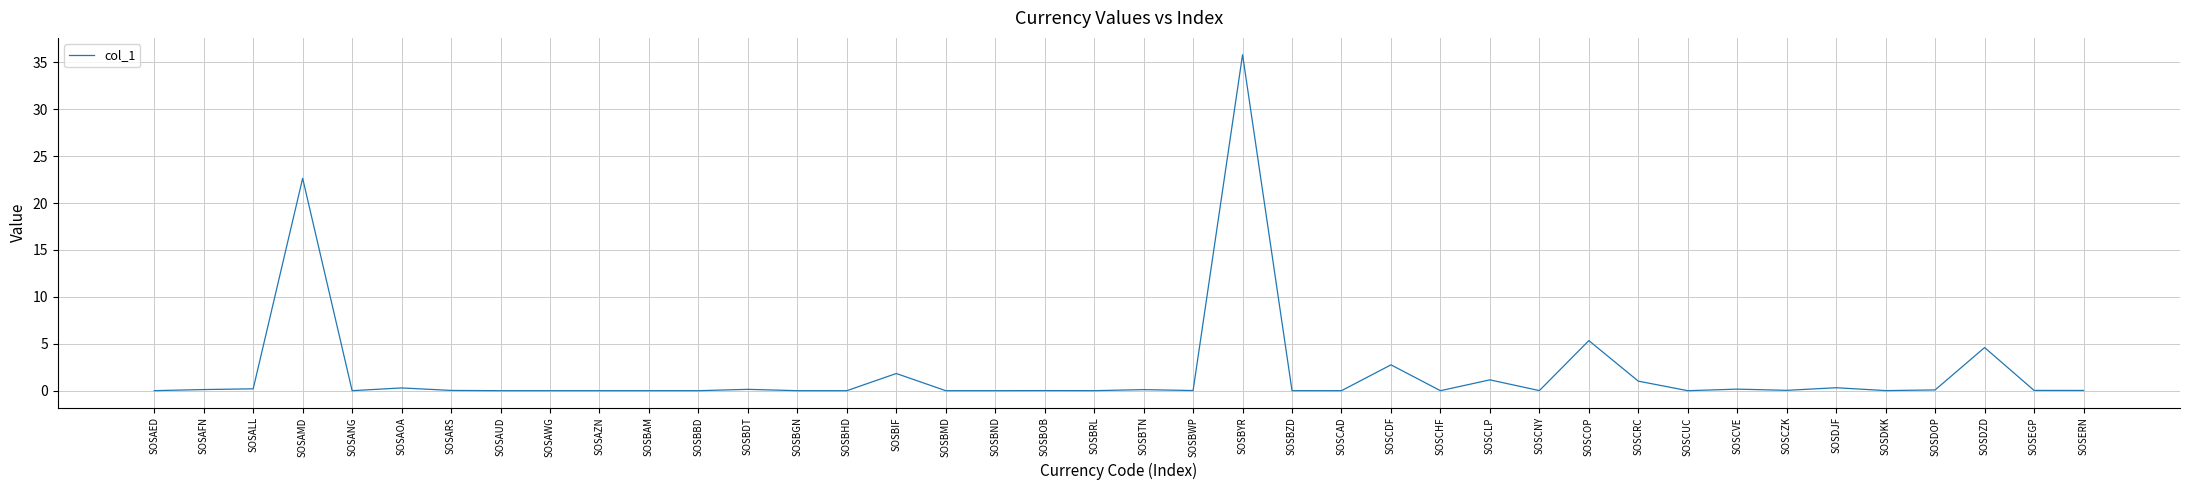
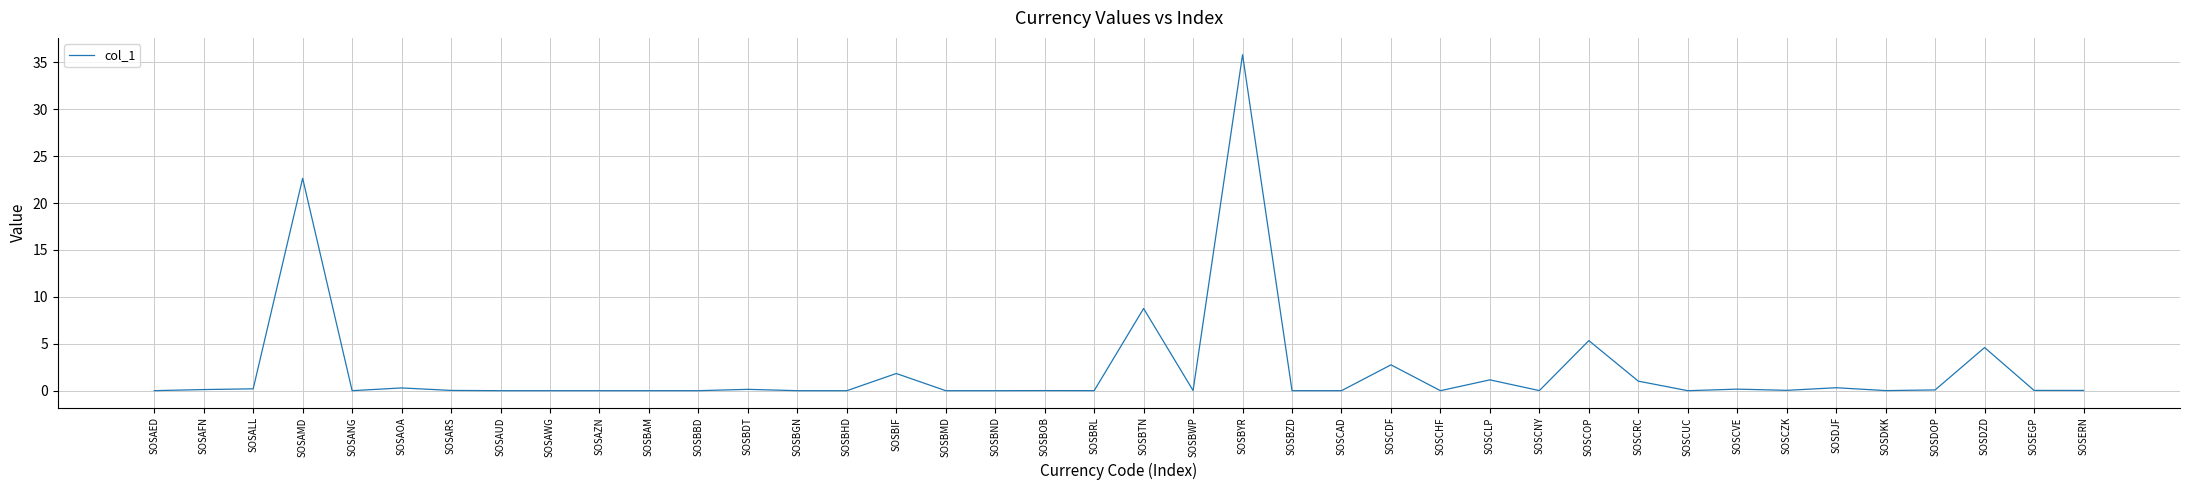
SOSBTN: 0 -> 9
